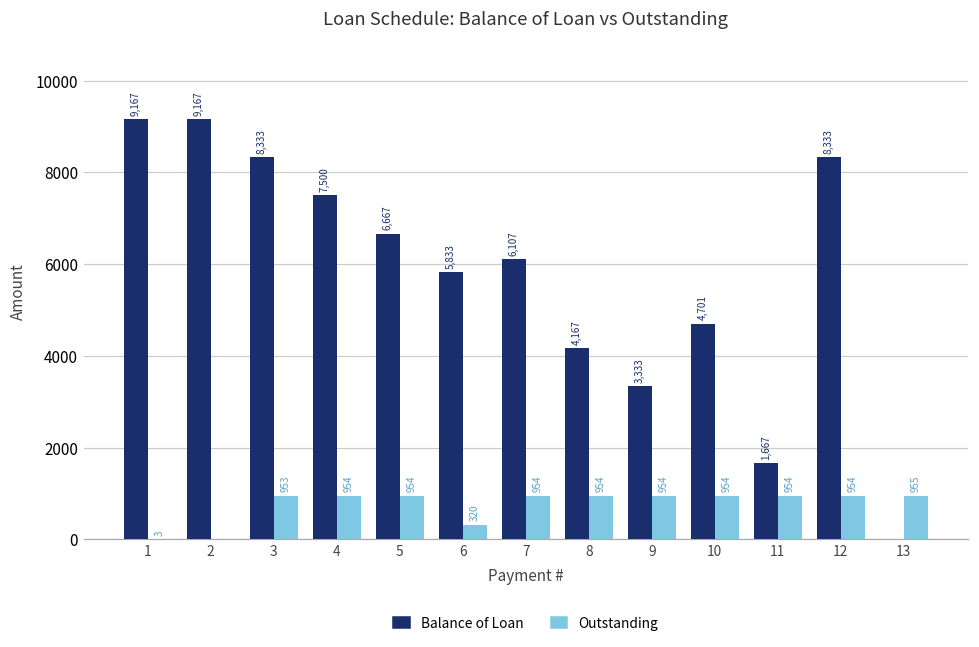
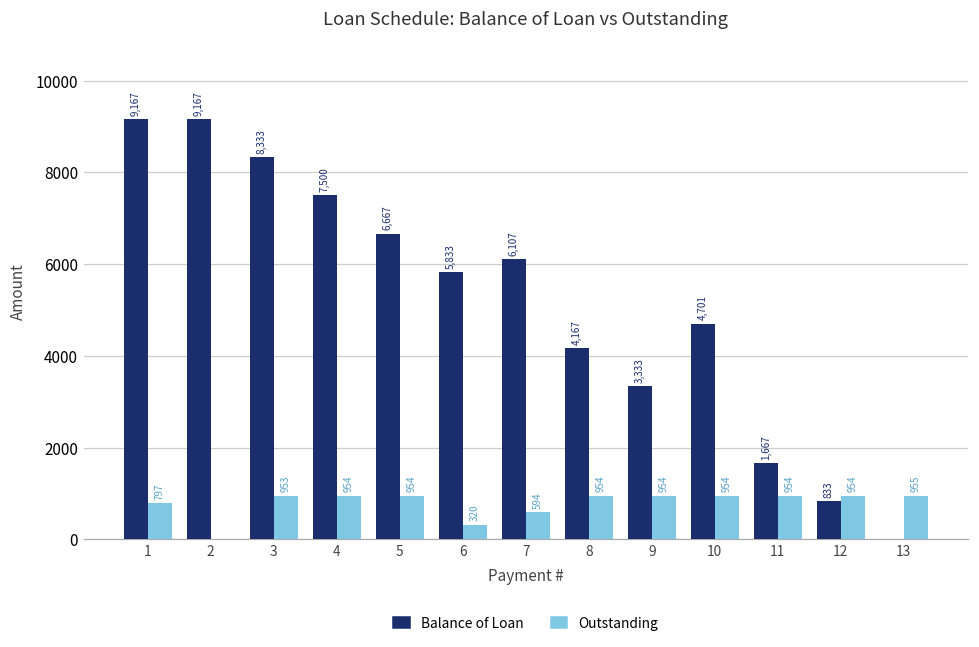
Outstanding, 1: 3 -> 797
Outstanding, 7: 954 -> 594
Balance of Loan, 12: 8,333 -> 833
